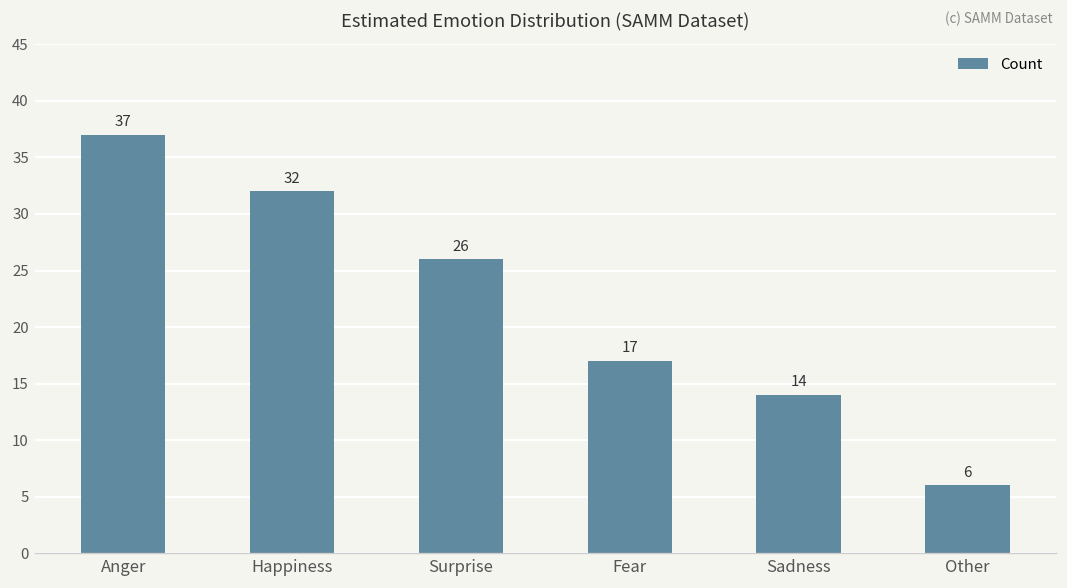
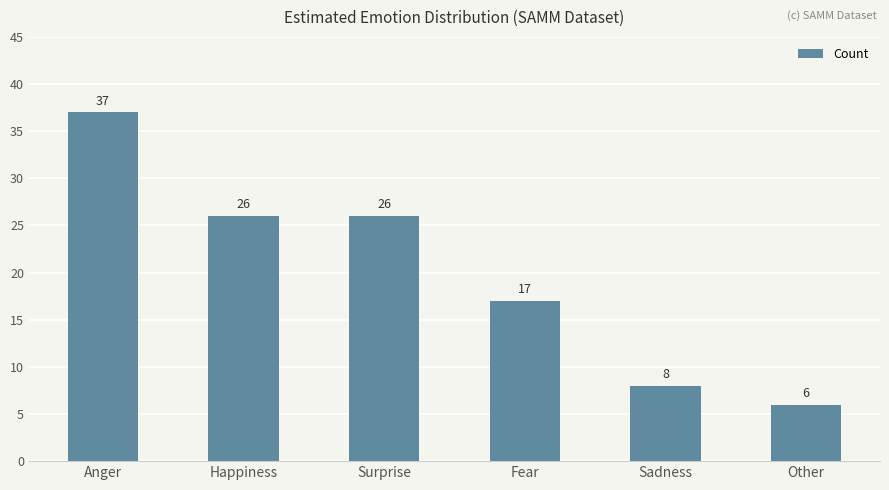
Happiness: 32 -> 26
Sadness: 14 -> 8
